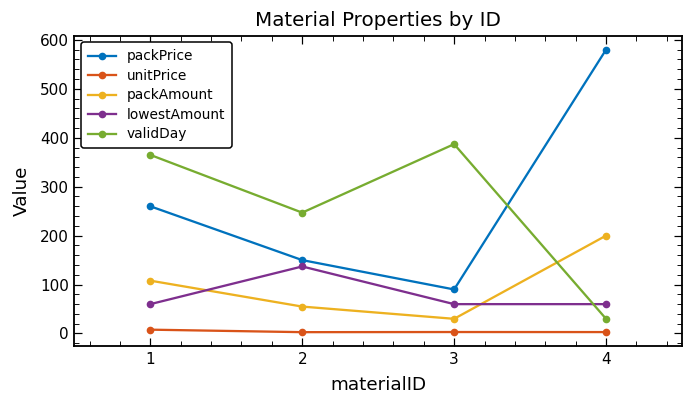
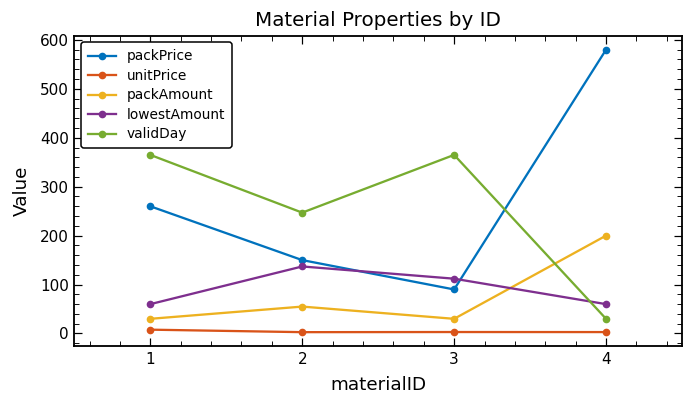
packAmount, 1: 110 -> 30
lowestAmount, 3: 60 -> 110
validDay, 3: 390 -> 370
